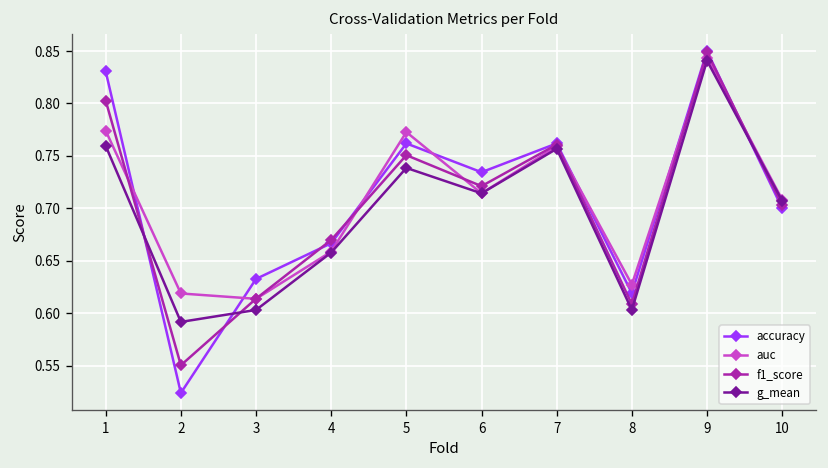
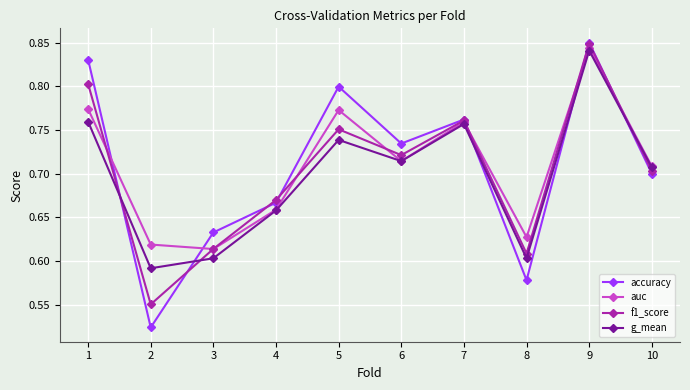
accuracy, 5: 0.76 -> 0.80
accuracy, 8: 0.62 -> 0.58
